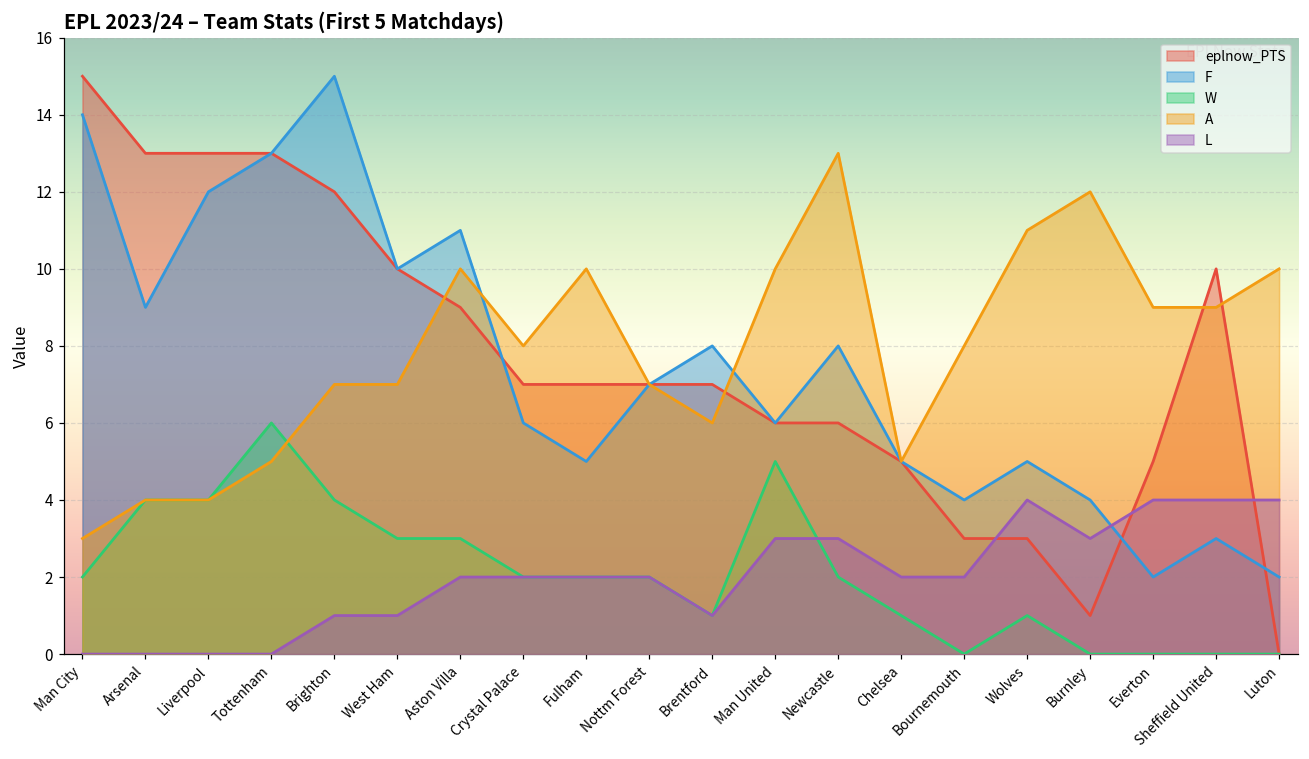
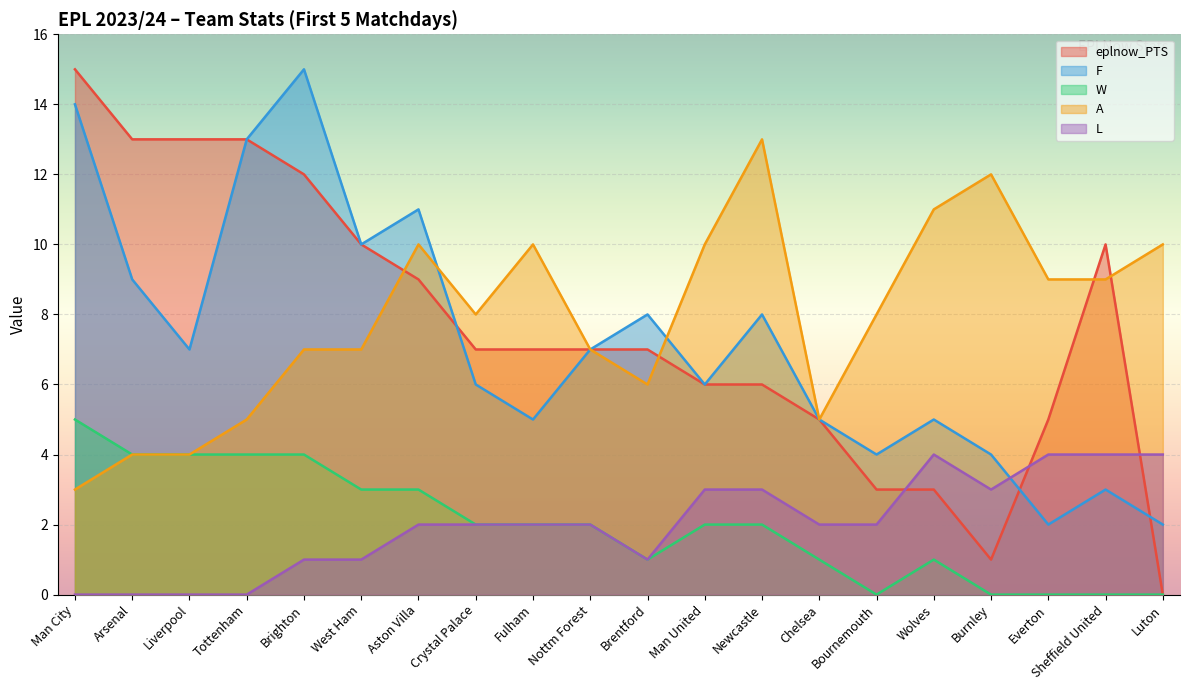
W, Man City: 2 -> 5
F, Liverpool: 12 -> 7
W, Tottenham: 6 -> 4
W, Man United: 5 -> 2
